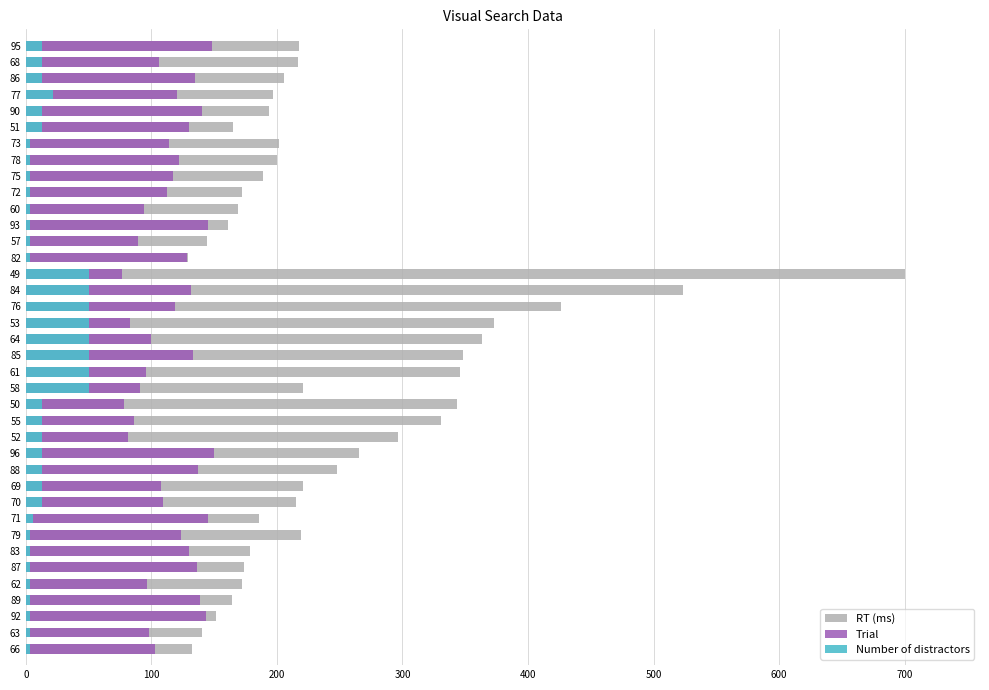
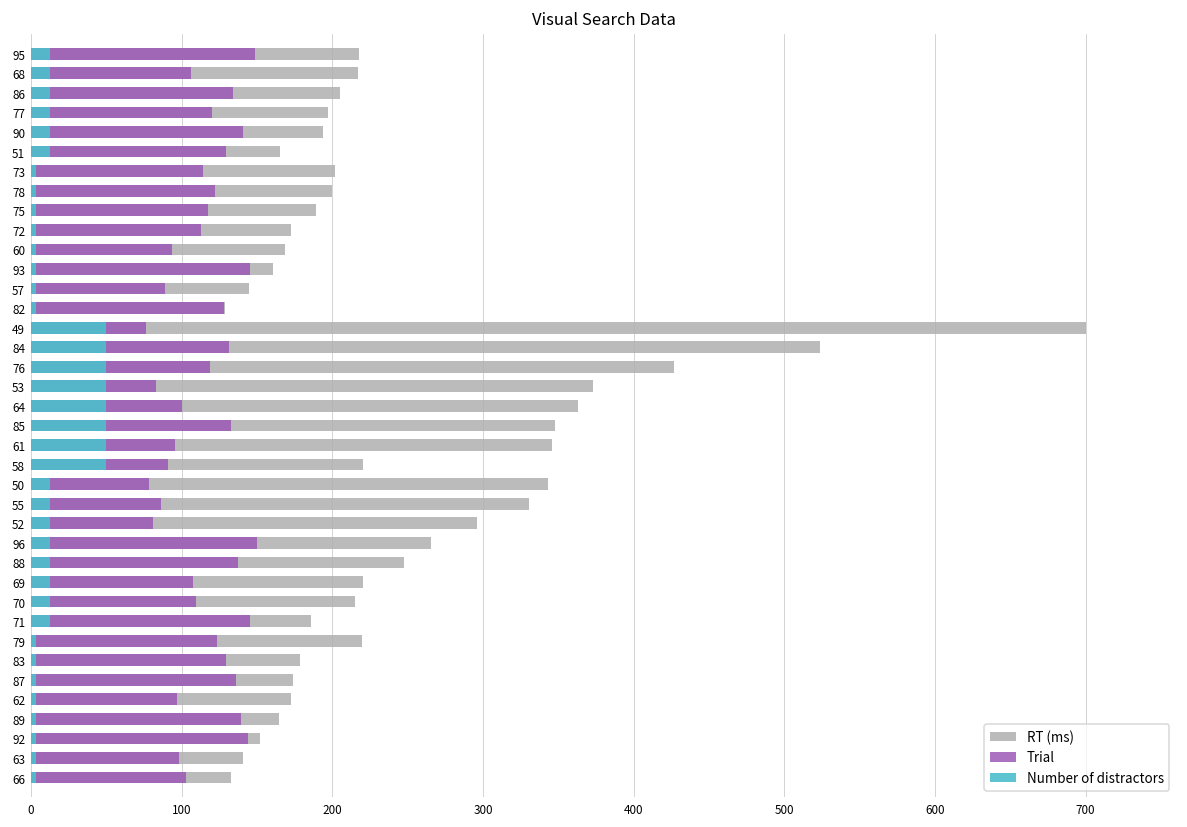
Number of distractors, 77: 22 -> 13
Number of distractors, 71: 5 -> 13
